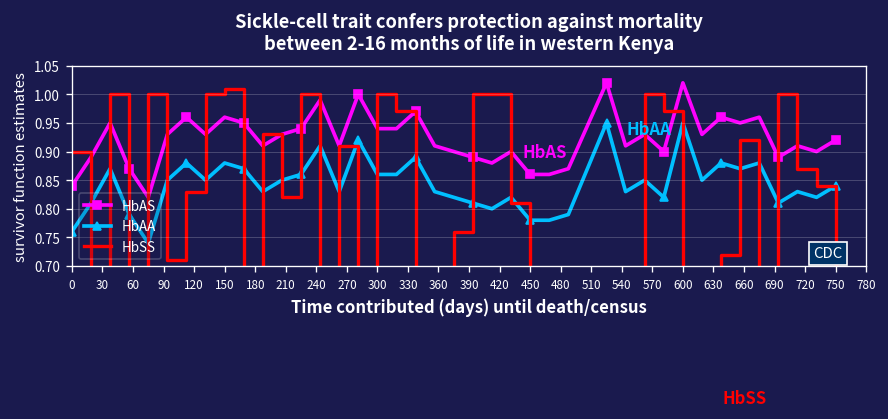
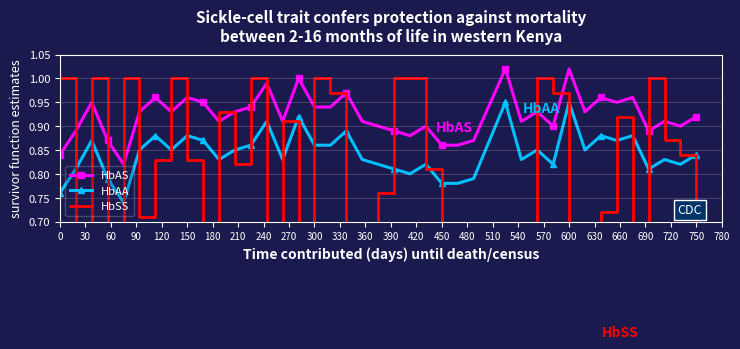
HbSS, 0: 0.9 -> 1.0
HbSS, 150: 1.01 -> 0.83
